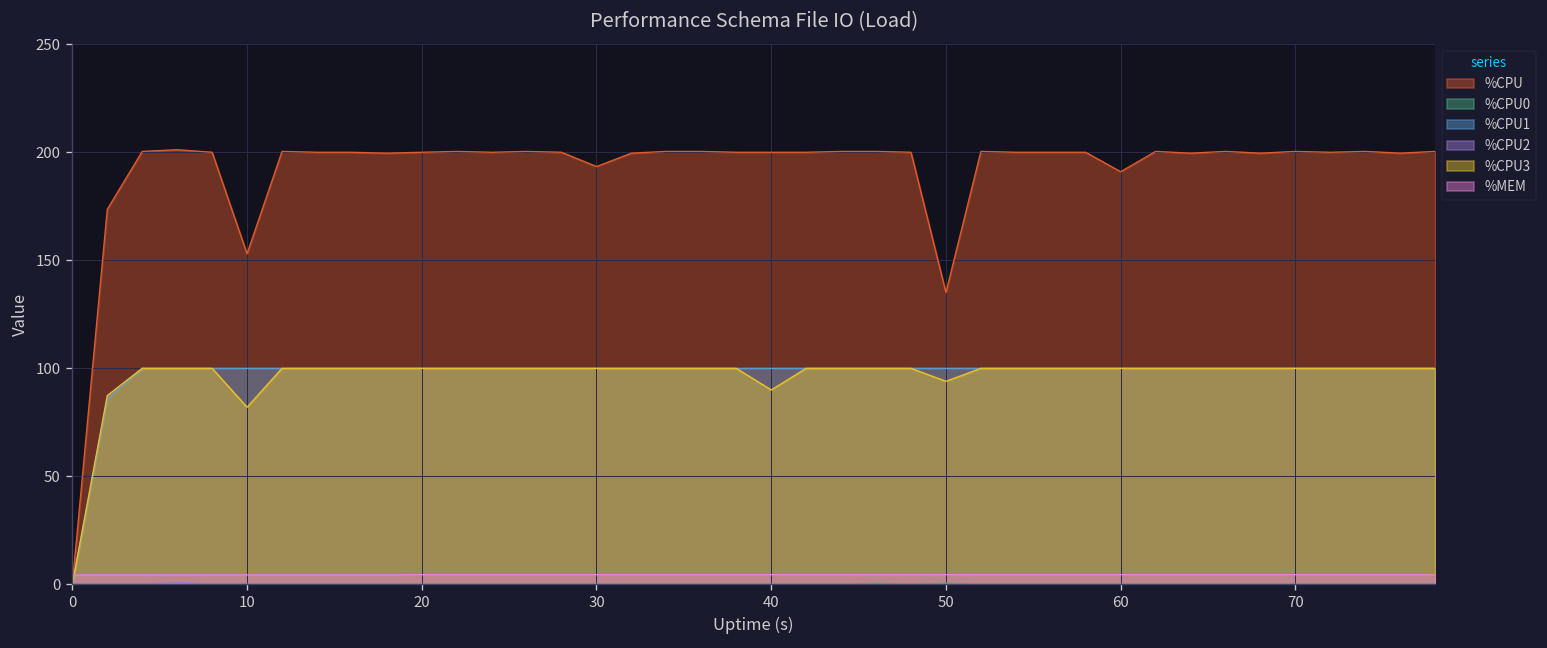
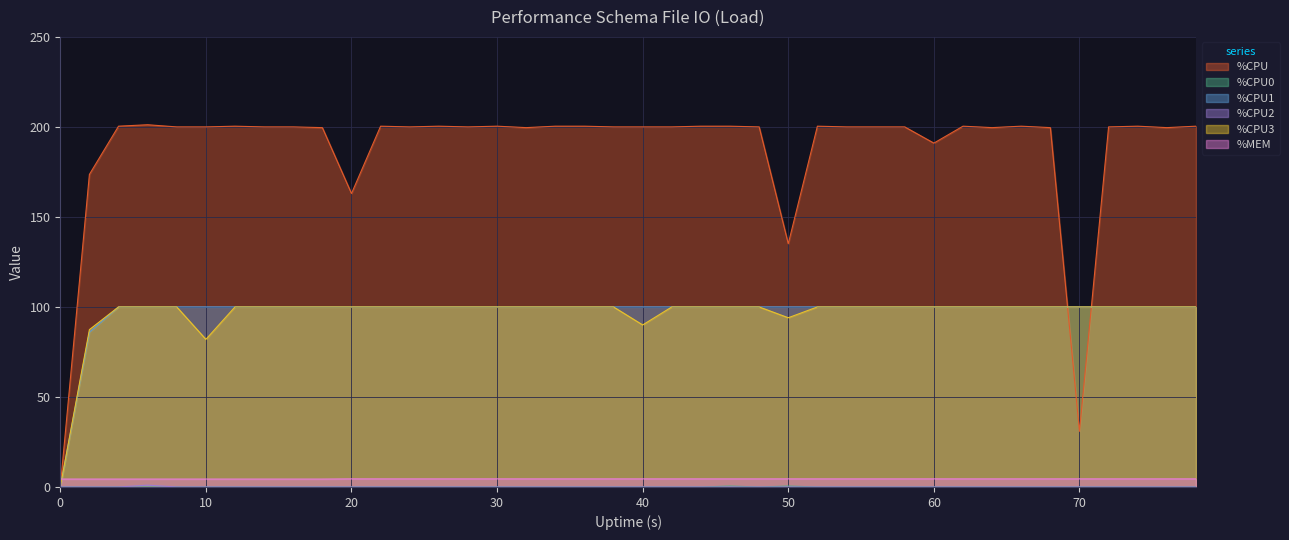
%CPU, 10: 153 -> 200
%CPU, 20: 200 -> 163
%CPU, 30: 193 -> 200
%CPU, 70: 200 -> 31
